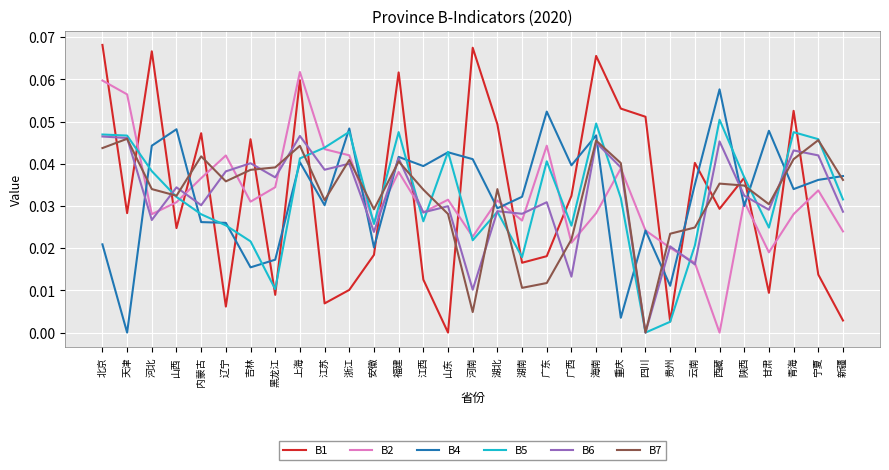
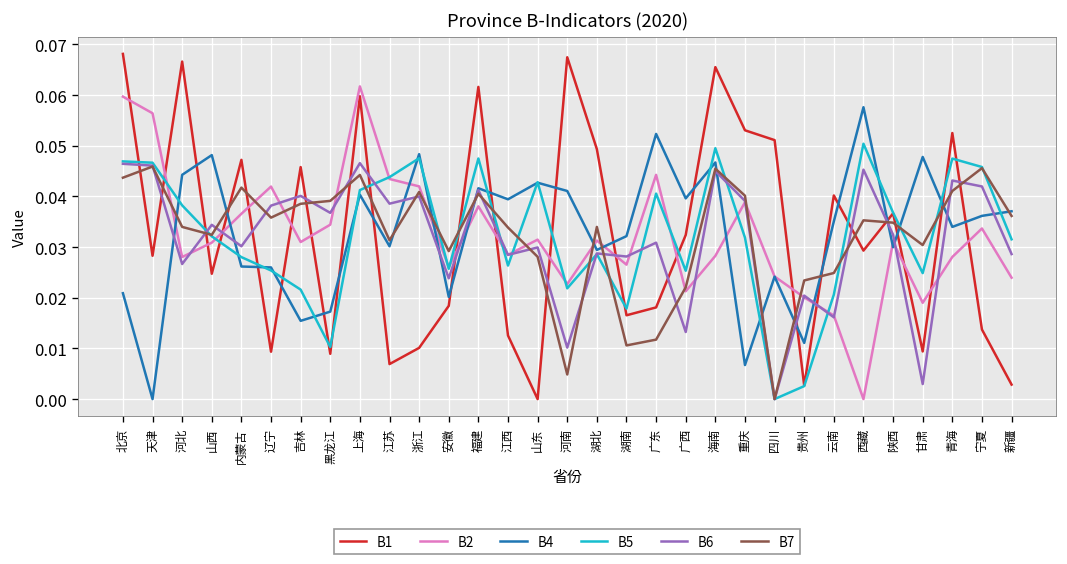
B1, 辽宁: 0.006 -> 0.009
B4, 重庆: 0.004 -> 0.007
B6, 甘肃: 0.029 -> 0.003
